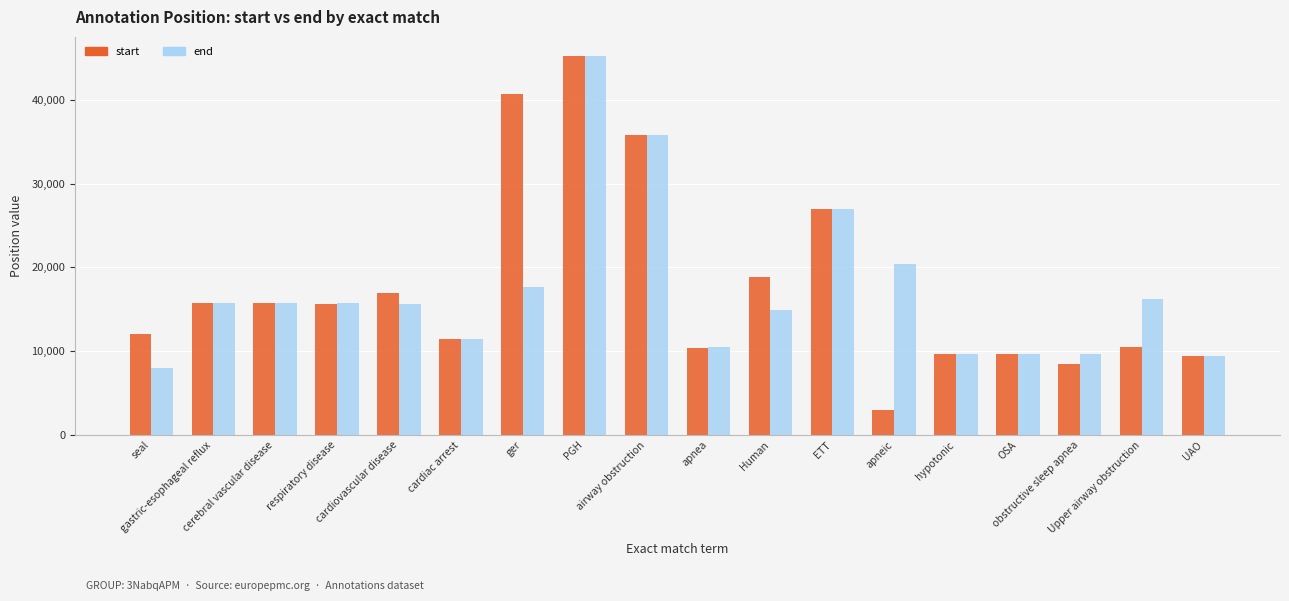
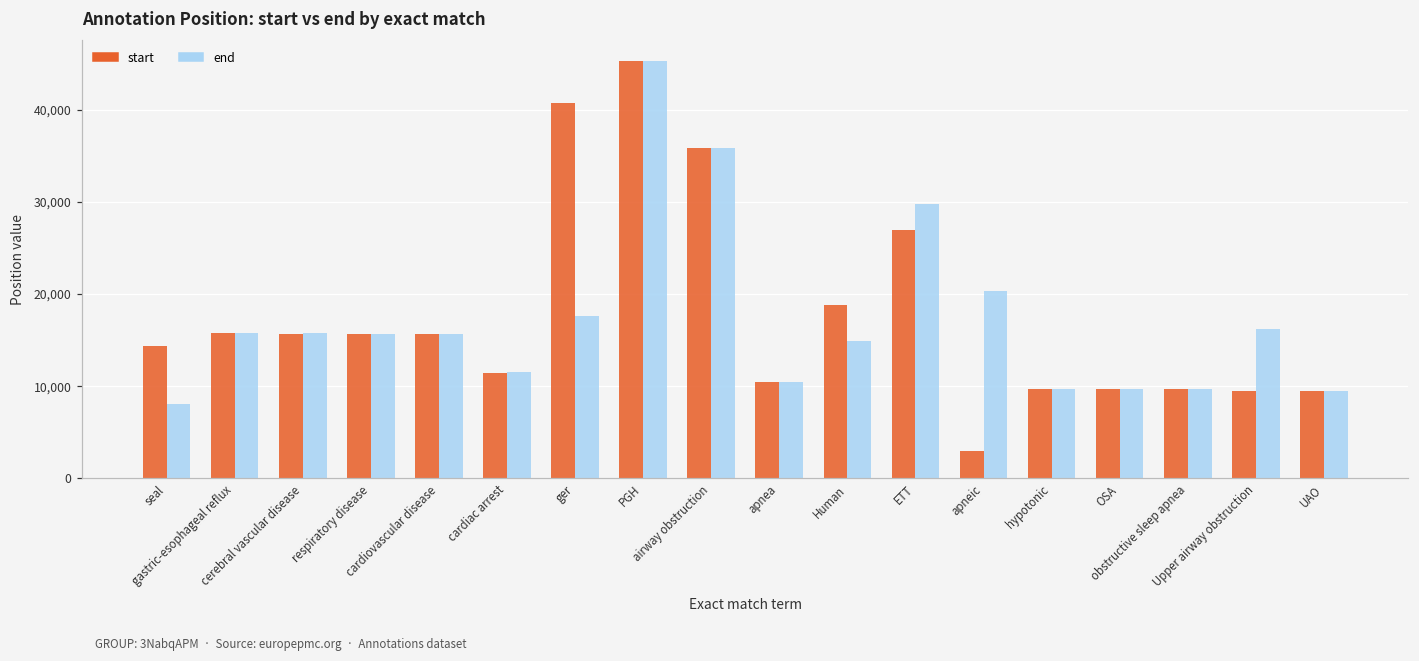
start, seal: 12,000 -> 14,000
start, cardiovascular disease: 17,000 -> 16,000
end, ETT: 27,000 -> 30,000
start, obstructive sleep apnea: 8,000 -> 10,000
start, Upper airway obstruction: 10,000 -> 9,000
